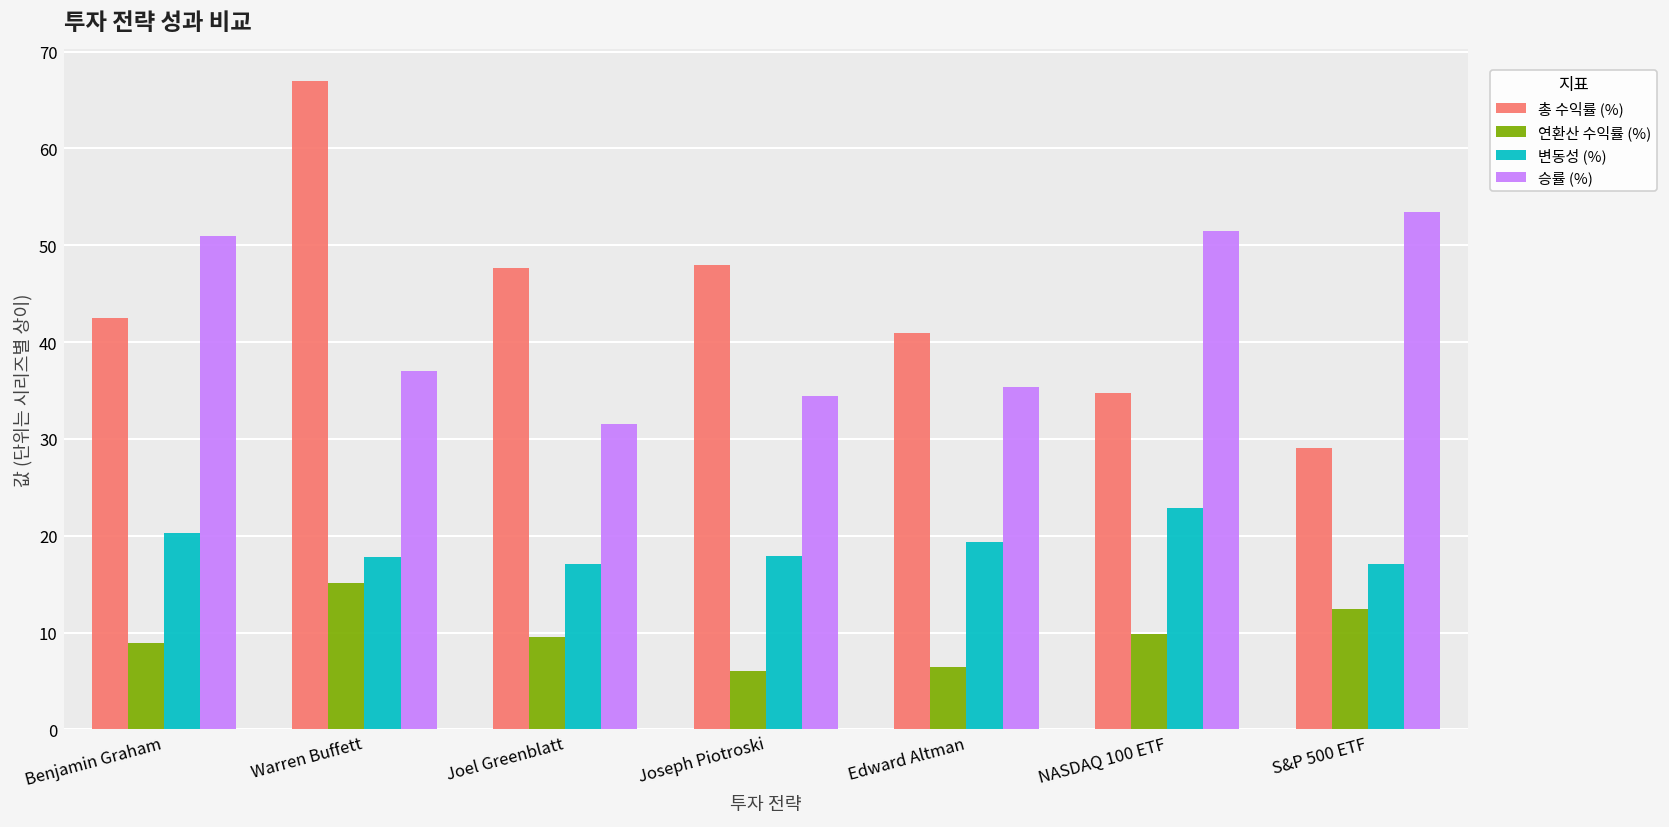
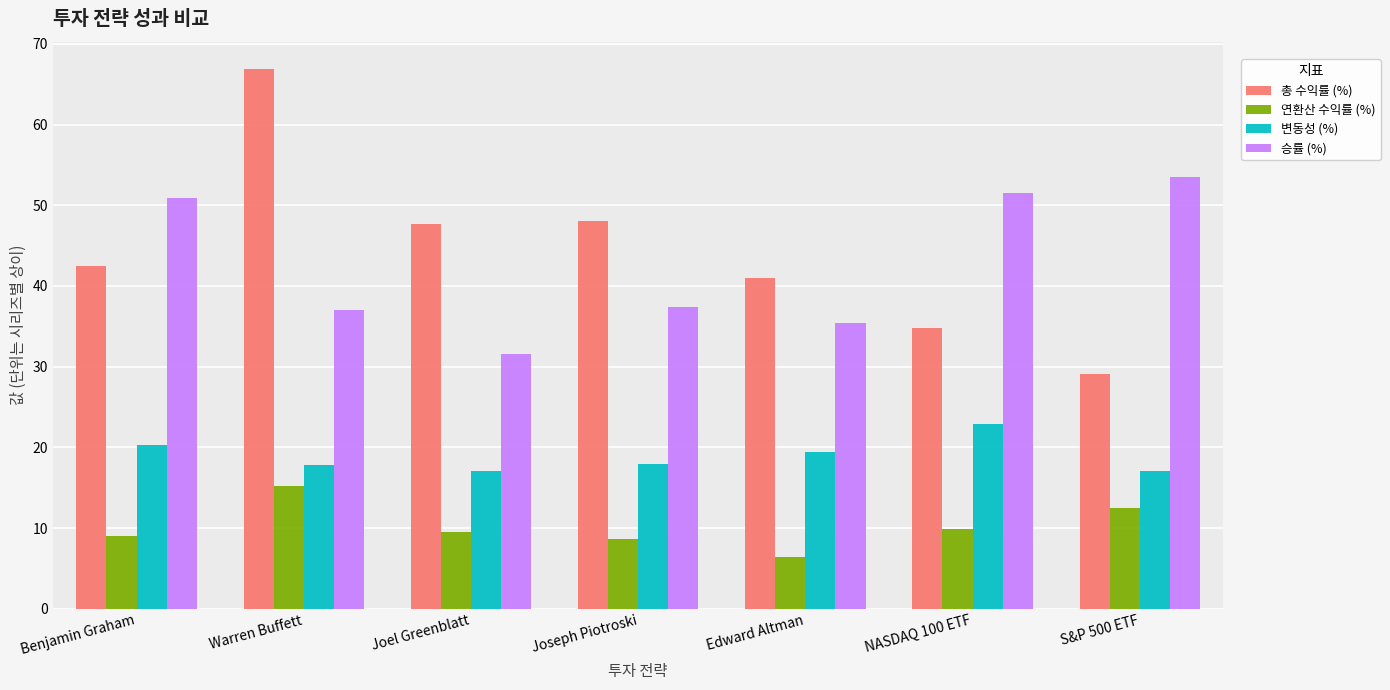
연환산 수익률 (%), Joseph Piotroski: 6 -> 9
승률 (%), Joseph Piotroski: 34 -> 37
